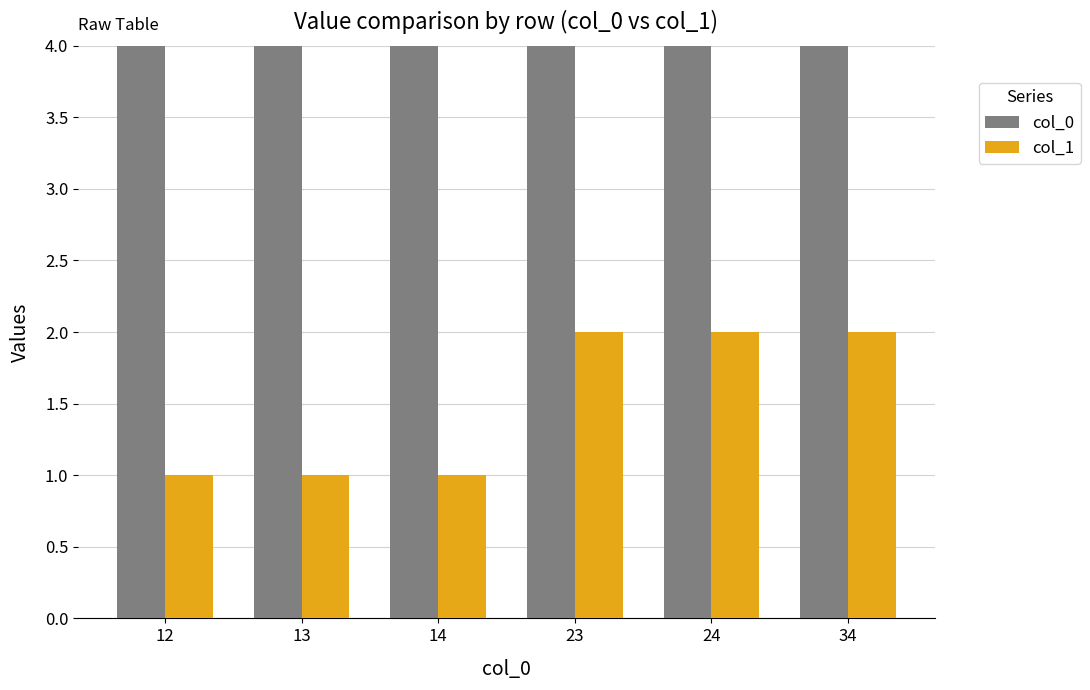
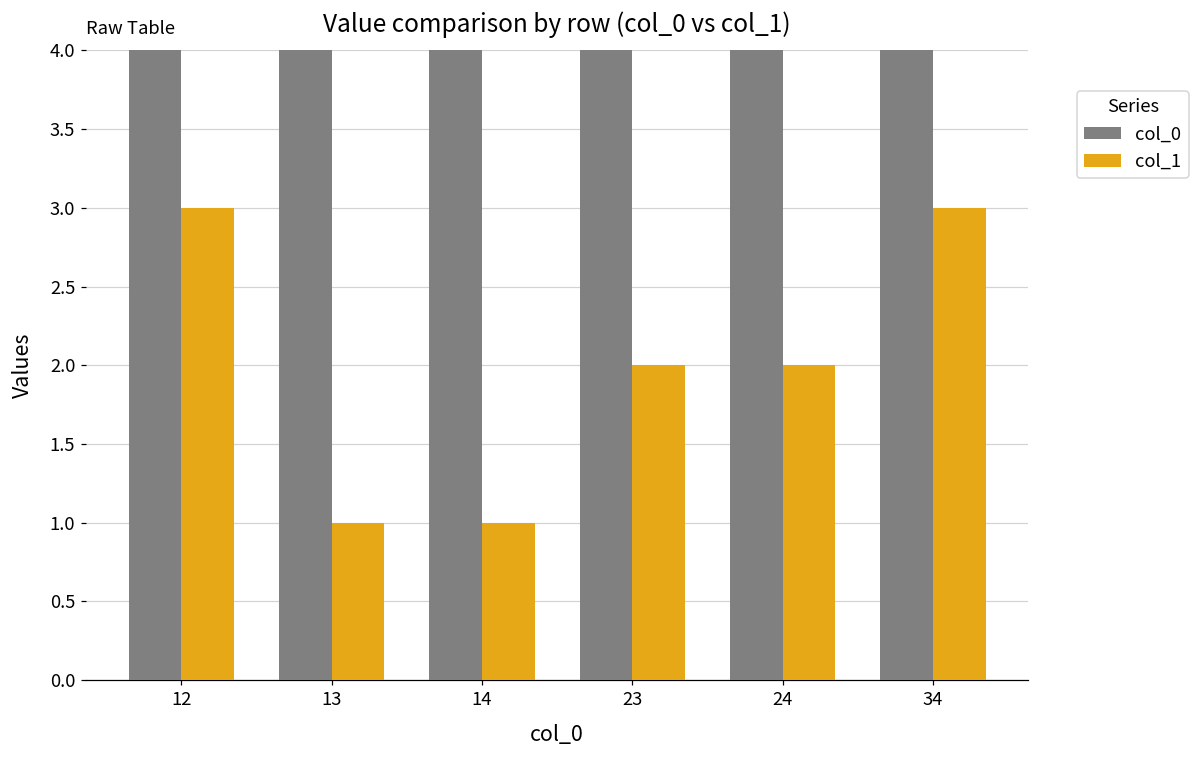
col_1, 12: 1 -> 3
col_1, 34: 2 -> 3
